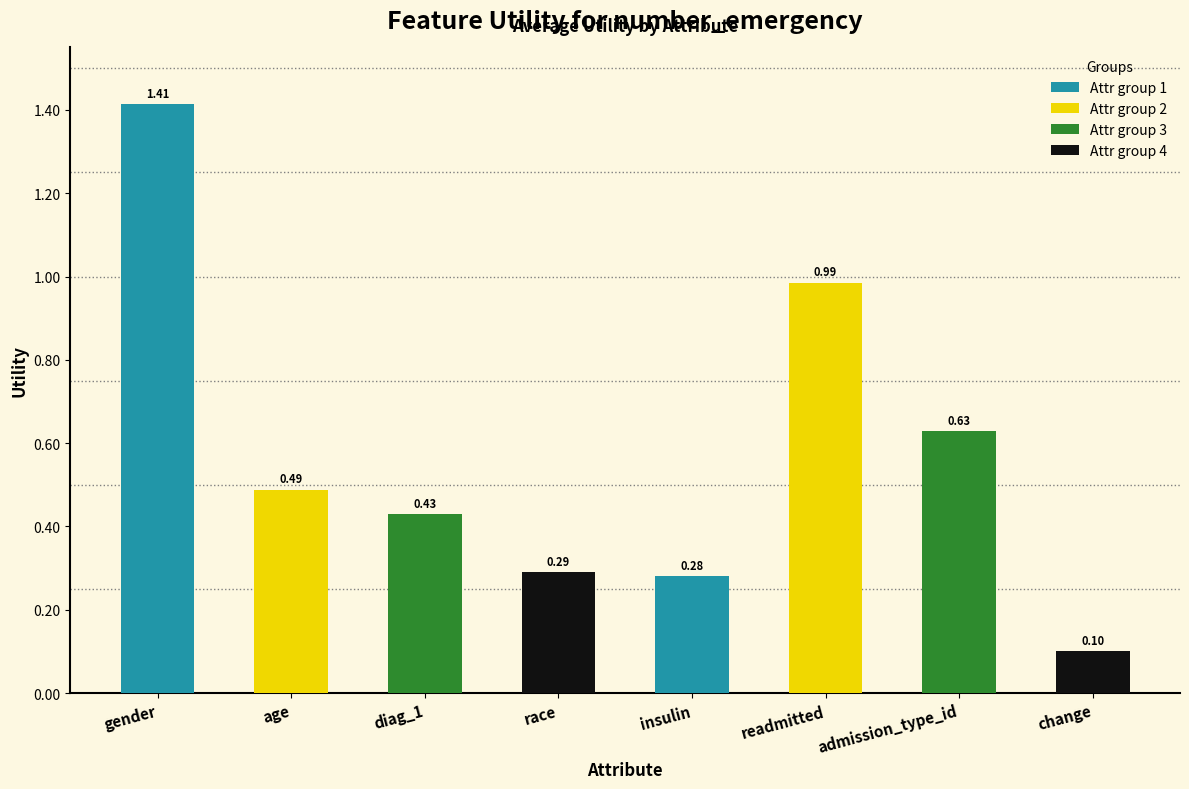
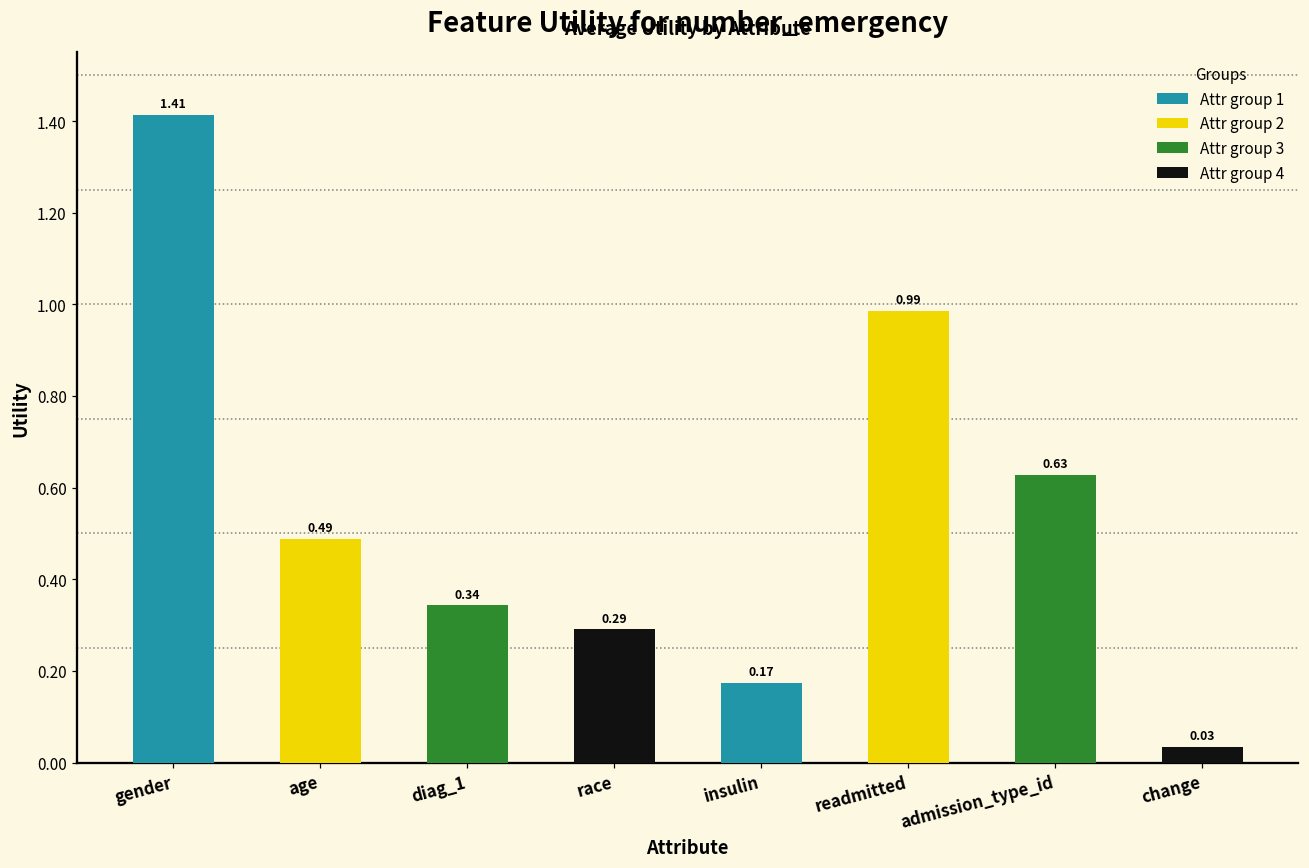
diag_1: 0.43 -> 0.34
insulin: 0.28 -> 0.17
change: 0.10 -> 0.03
